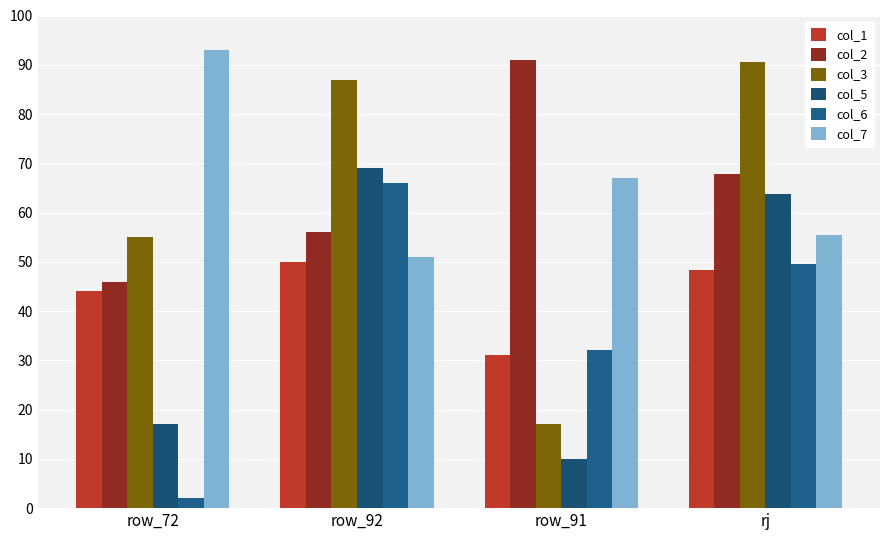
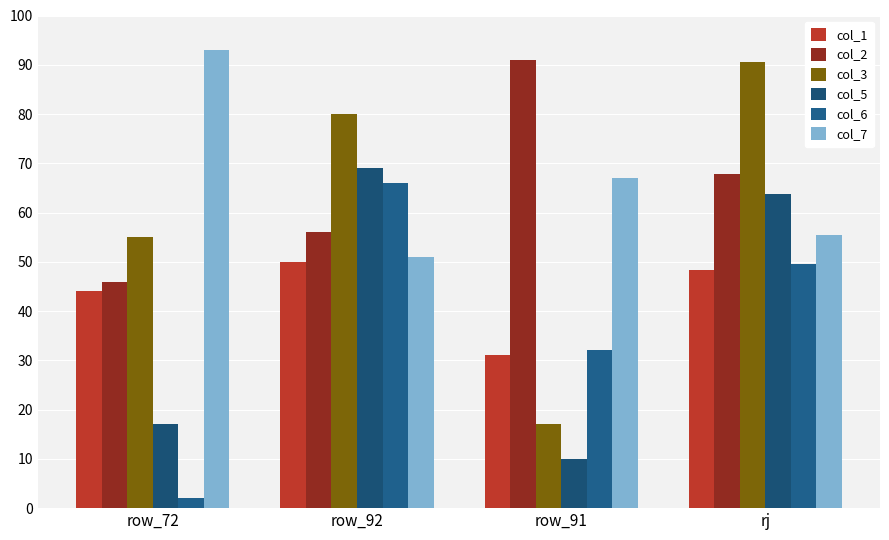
col_3, row_92: 87 -> 80
